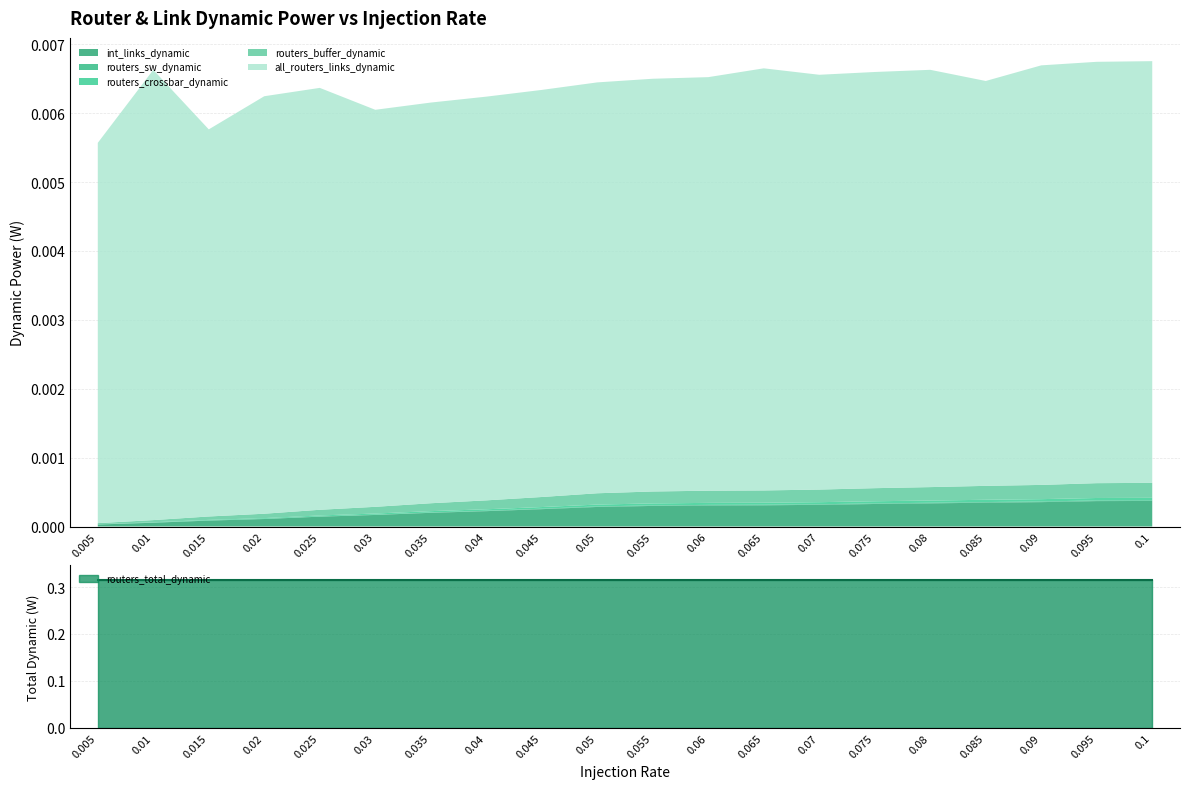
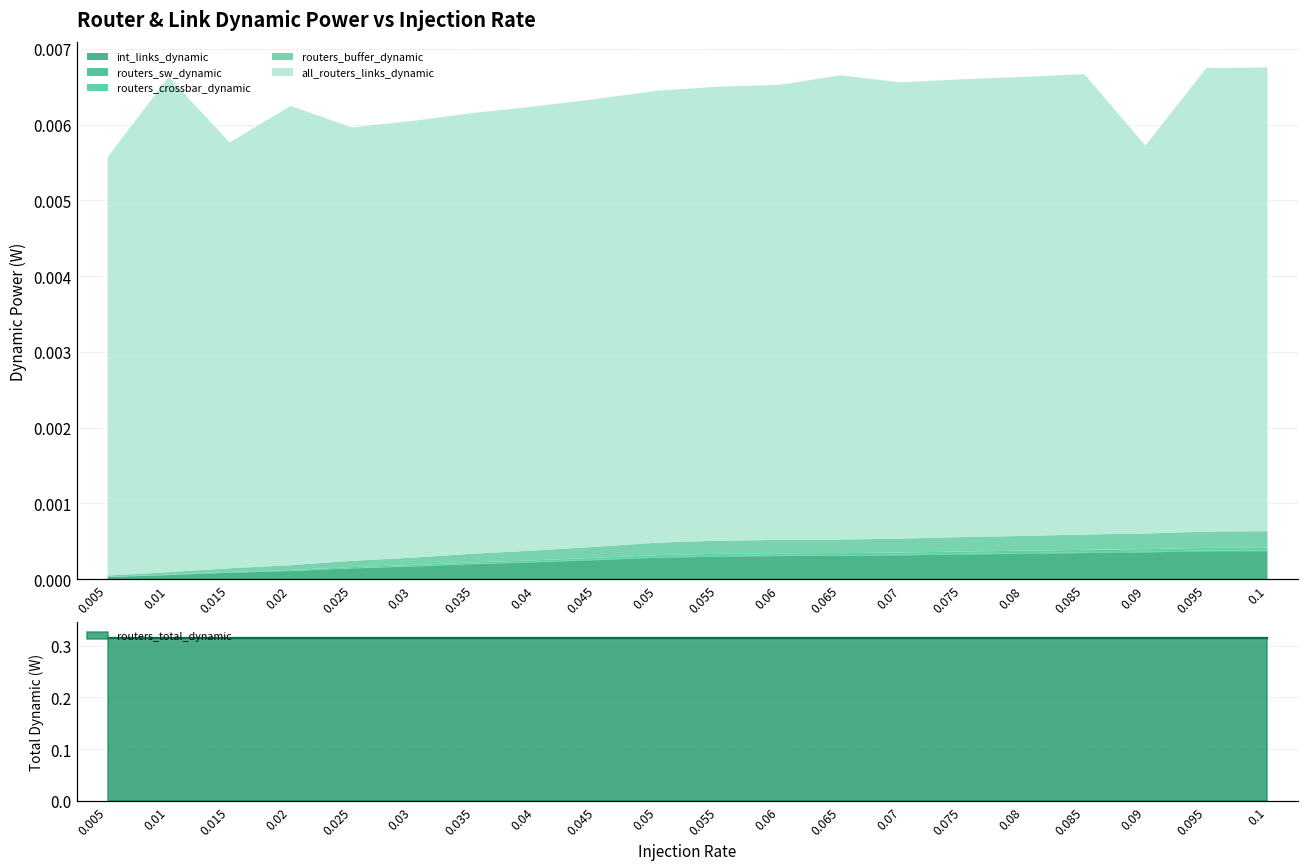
Router & Link Dynamic Power vs Injection Rate, all_routers_links_dynamic, 0.025: 0.0061 -> 0.0057
Router & Link Dynamic Power vs Injection Rate, all_routers_links_dynamic, 0.085: 0.0059 -> 0.0061
Router & Link Dynamic Power vs Injection Rate, all_routers_links_dynamic, 0.09: 0.0061 -> 0.0051
